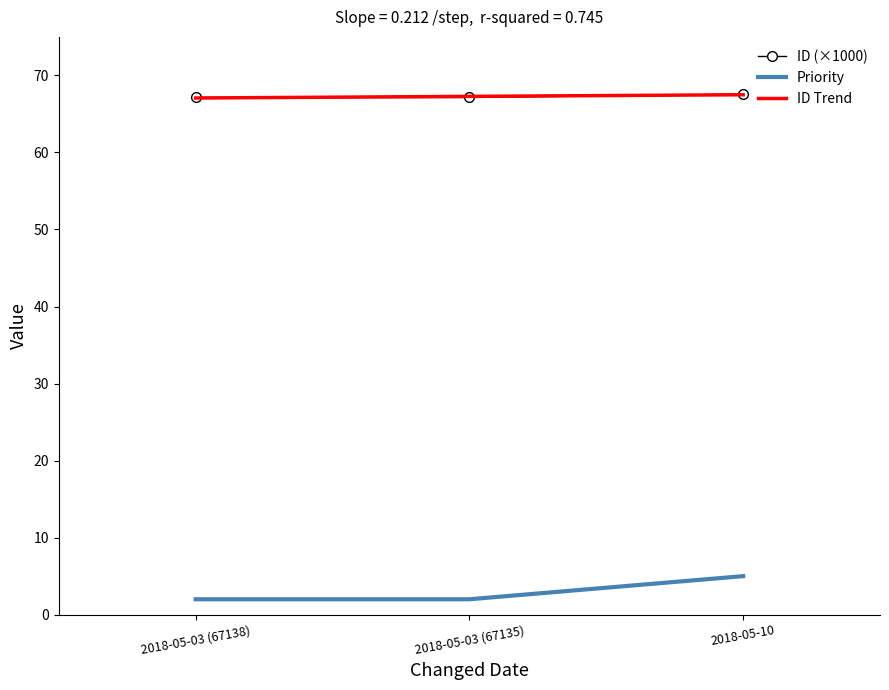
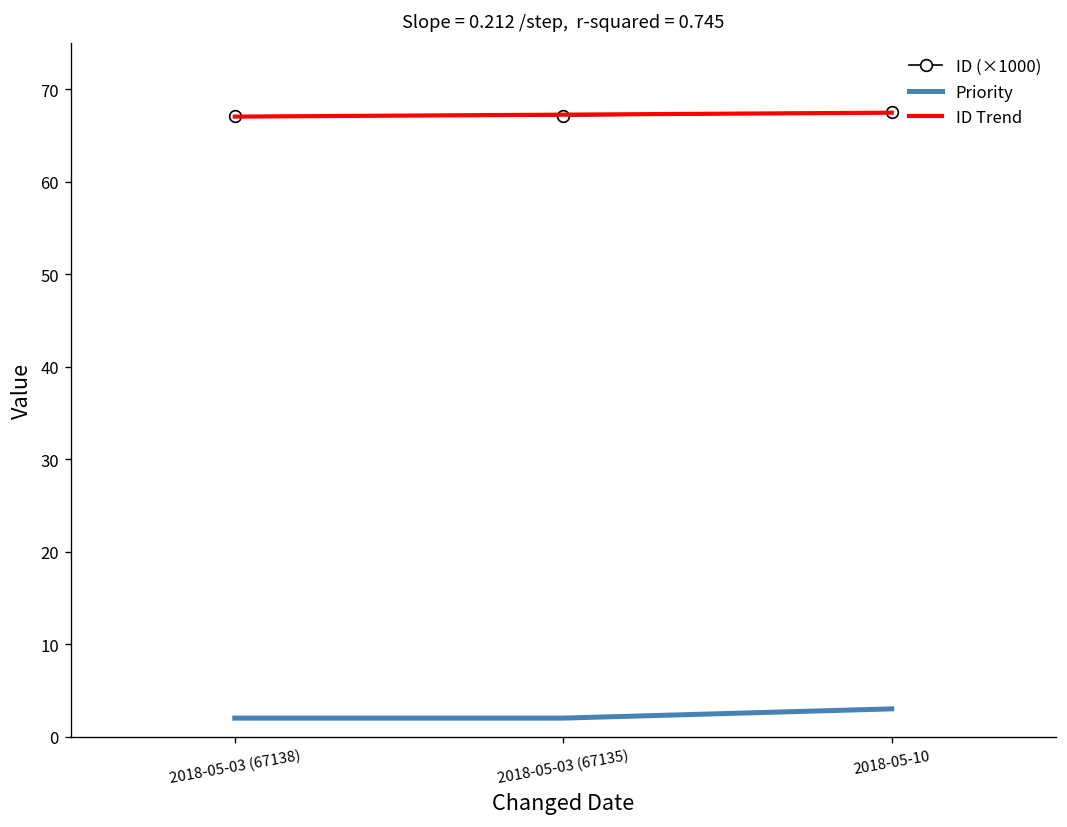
Priority, 2018-05-10: 5 -> 3
